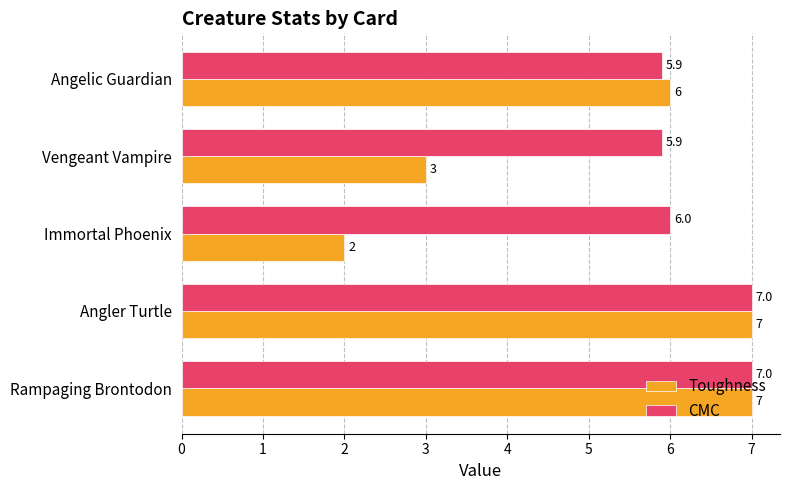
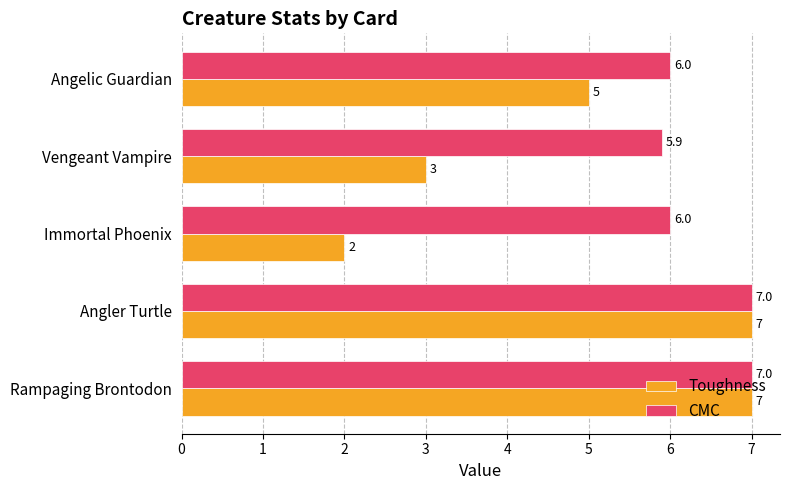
CMC, Angelic Guardian: 5.9 -> 6.0
Toughness, Angelic Guardian: 6 -> 5
